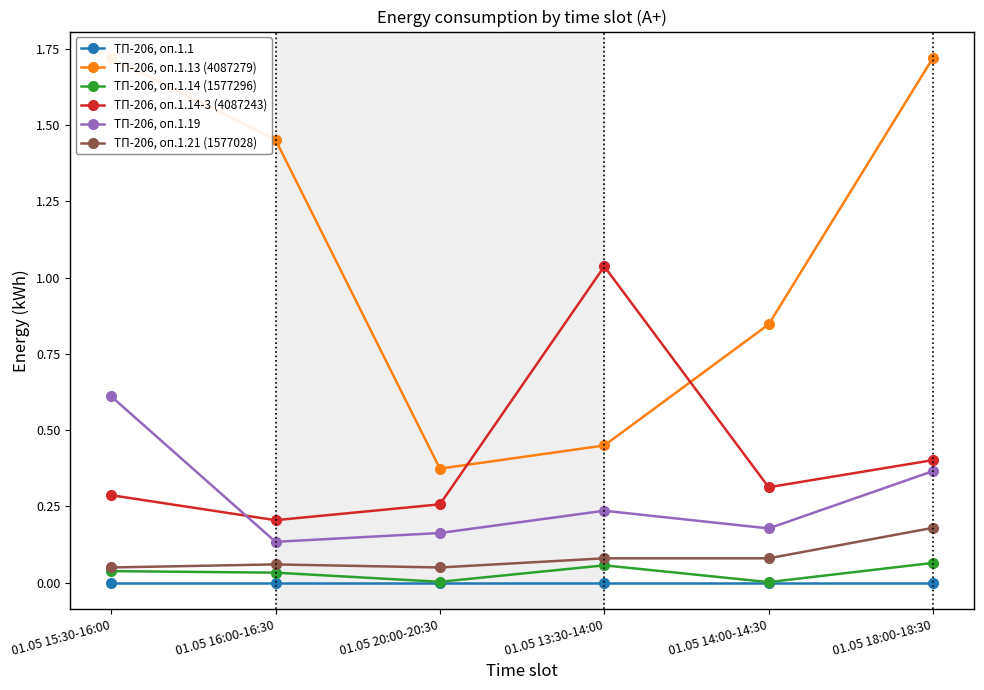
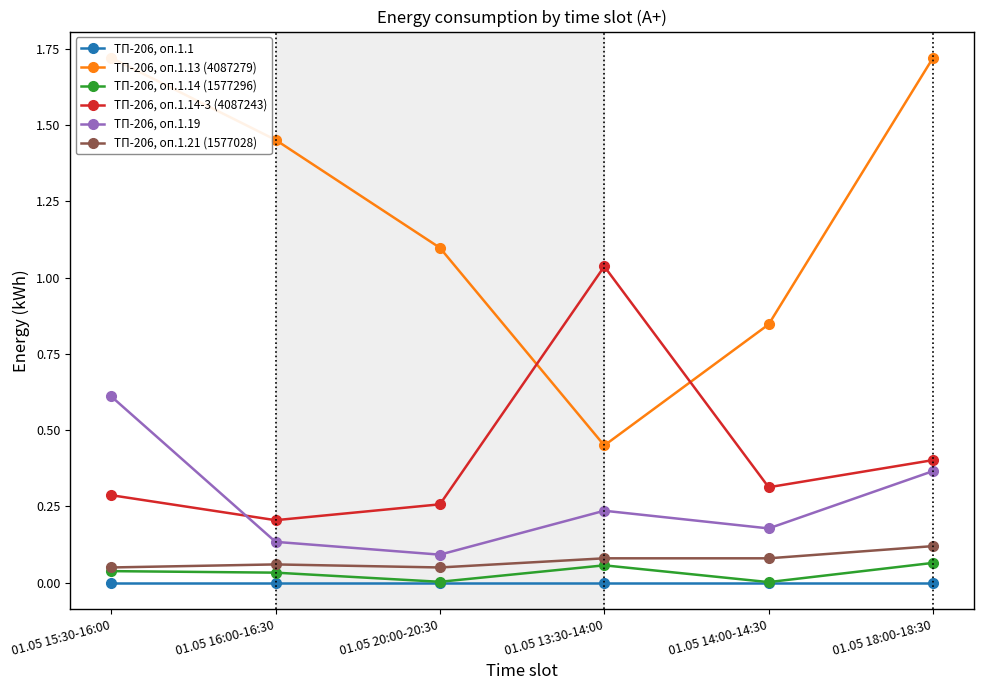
ТП-206, оп.1.13 (4087279), 01.05 20:00-20:30: 0.37 -> 1.10
ТП-206, оп.1.19, 01.05 20:00-20:30: 0.16 -> 0.09
ТП-206, оп.1.21 (1577028), 01.05 18:00-18:30: 0.18 -> 0.12
